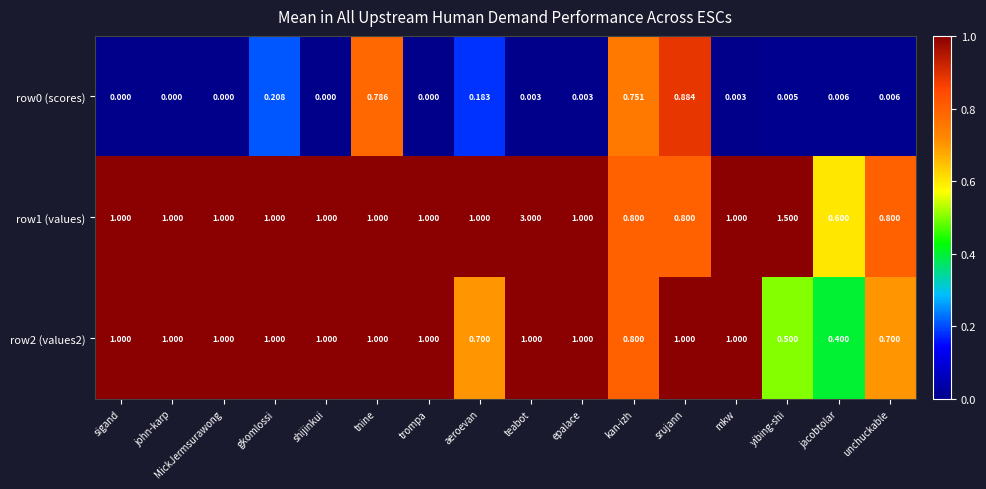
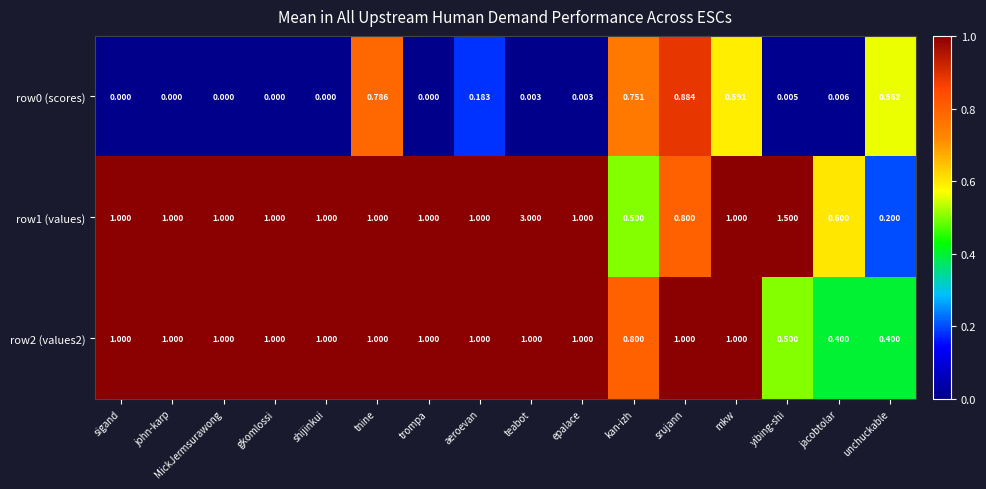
row0 (scores), gkomlossi: 0.208 -> 0.000
row0 (scores), mkw: 0.003 -> 0.591
row0 (scores), unchuckable: 0.006 -> 0.562
row1 (values), kan-izh: 0.800 -> 0.500
row1 (values), unchuckable: 0.800 -> 0.200
row2 (values2), aeroevan: 0.700 -> 1.000
row2 (values2), unchuckable: 0.700 -> 0.400
